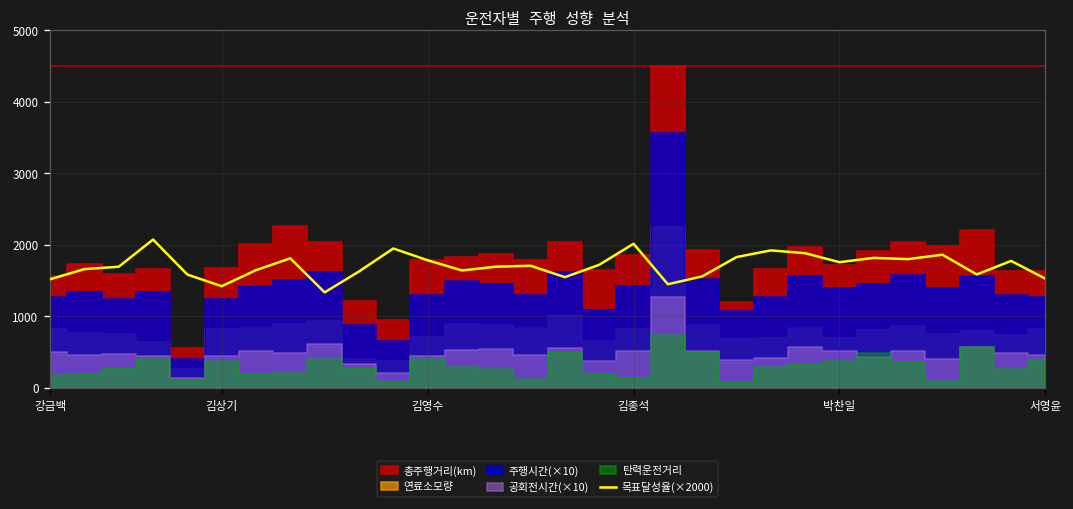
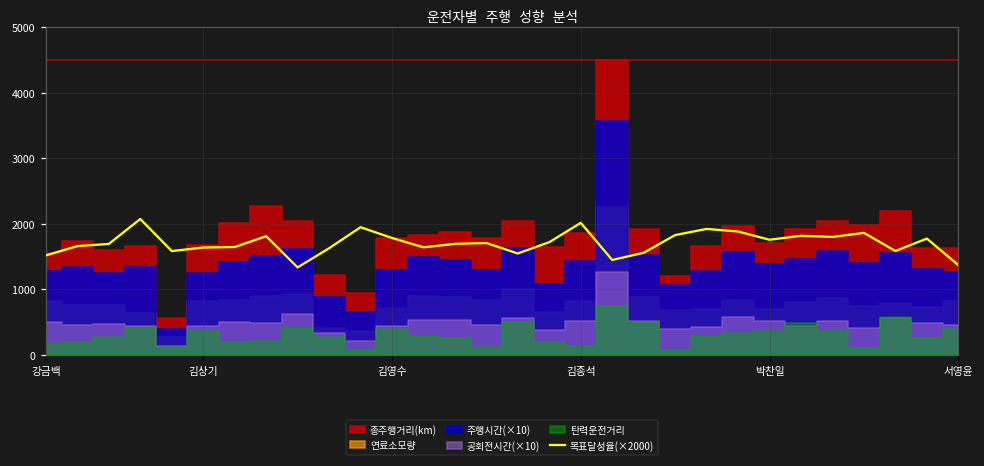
목표달성율(×2000), 김상기: 1400 -> 1600
목표달성율(×2000), 서영윤: 1500 -> 1400
